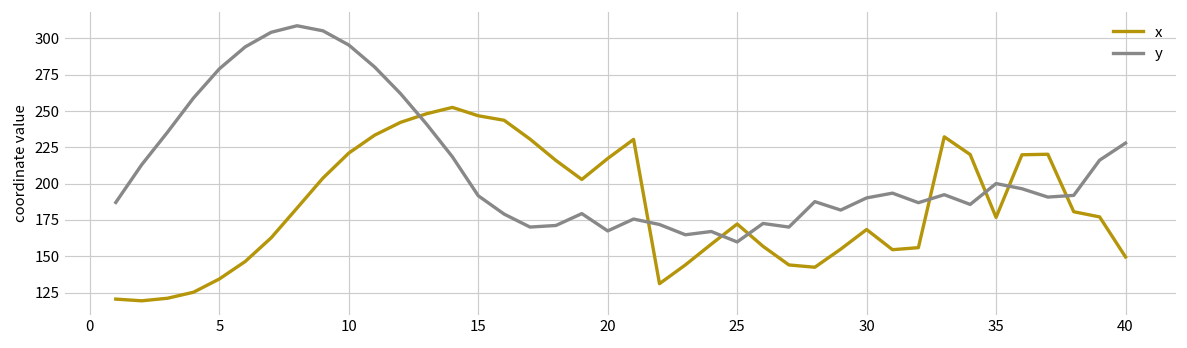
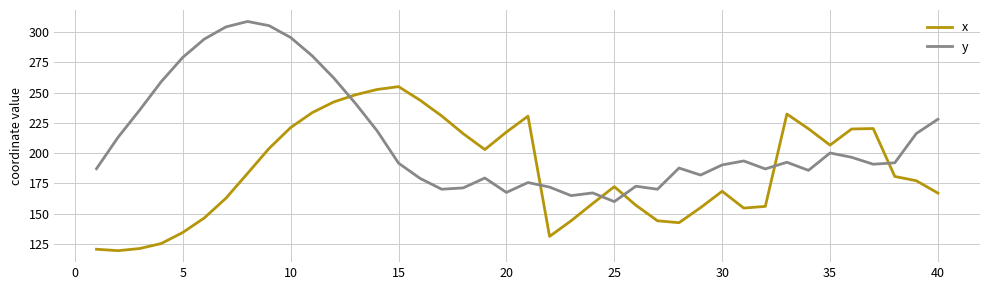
x, 15: 247 -> 255
x, 35: 177 -> 207
x, 40: 150 -> 167
